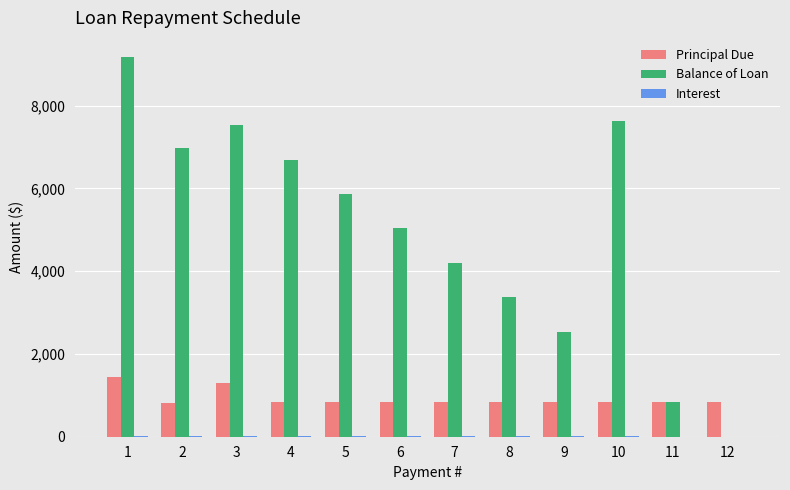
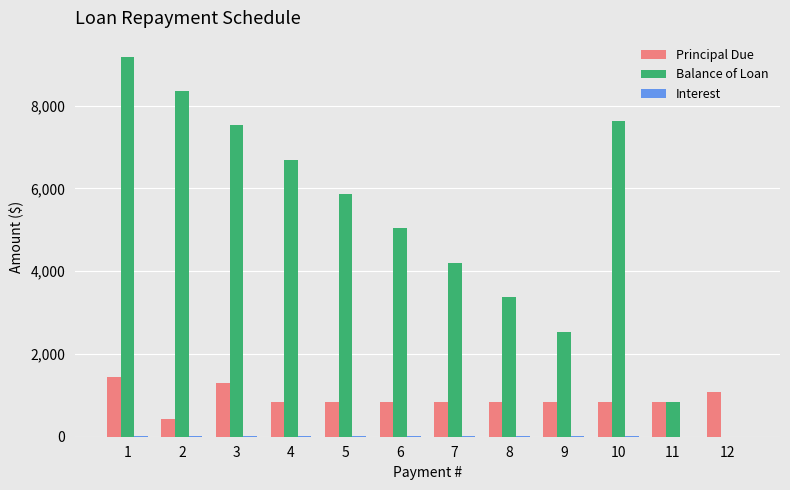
Principal Due, 2: 800 -> 400
Balance of Loan, 2: 7,000 -> 8,400
Principal Due, 12: 800 -> 1,100
